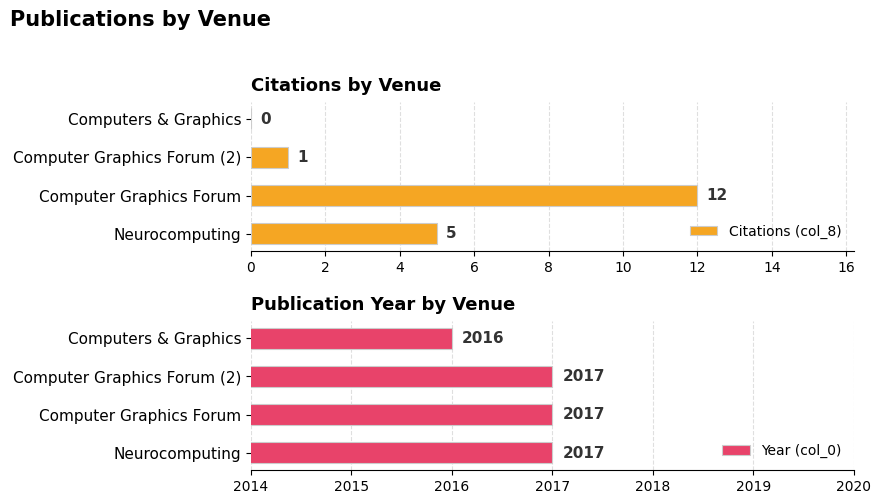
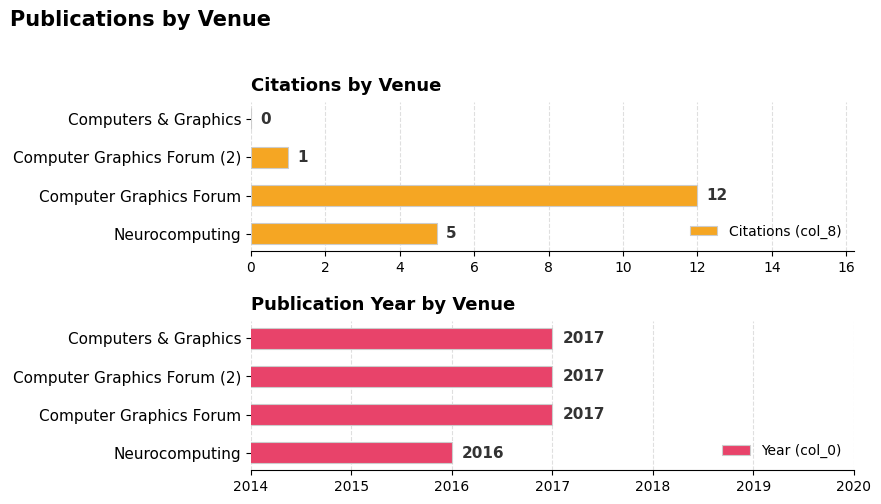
Publication Year by Venue, Computers & Graphics: 2016 -> 2017
Publication Year by Venue, Neurocomputing: 2017 -> 2016
